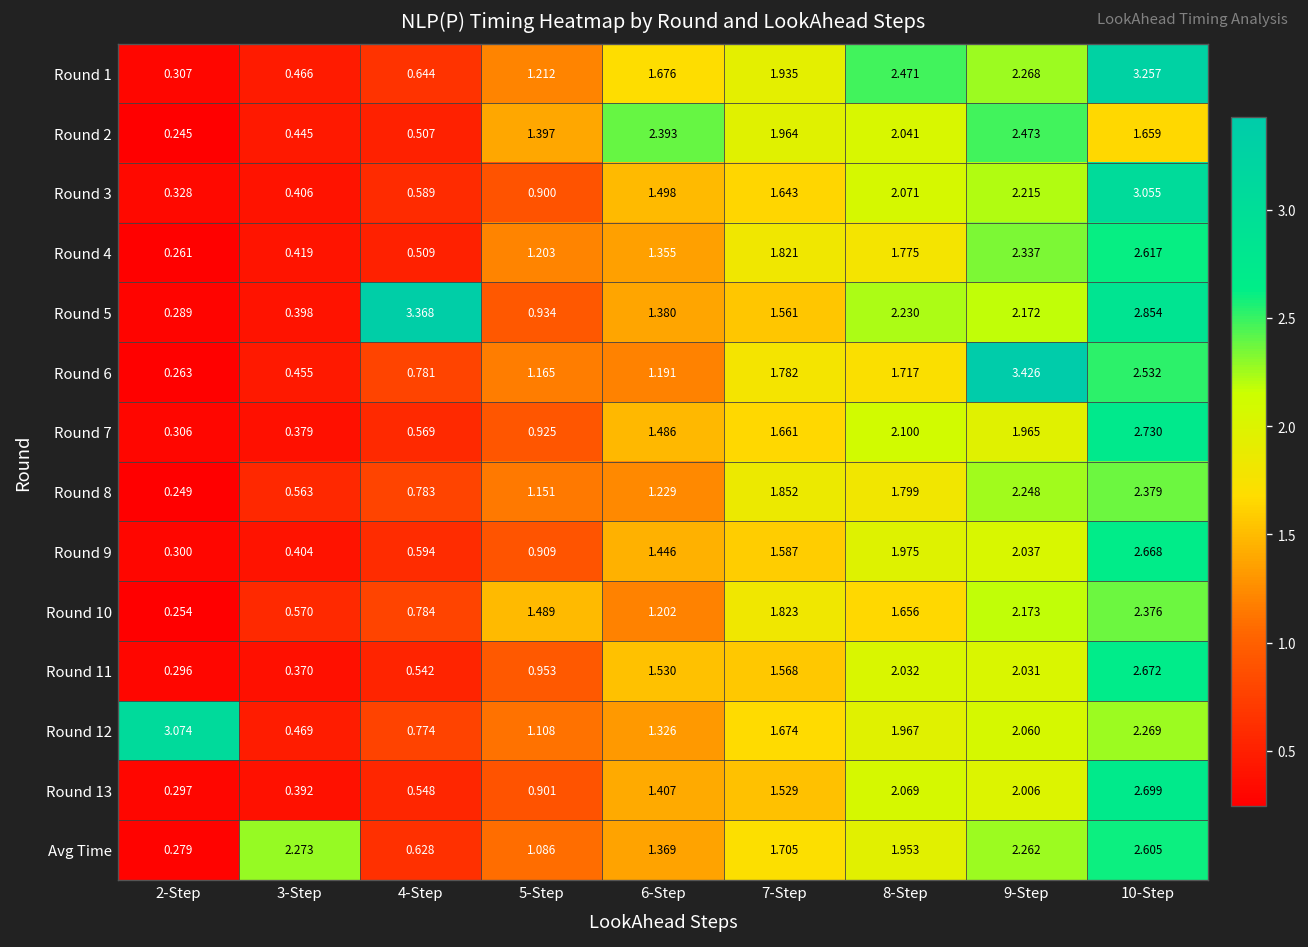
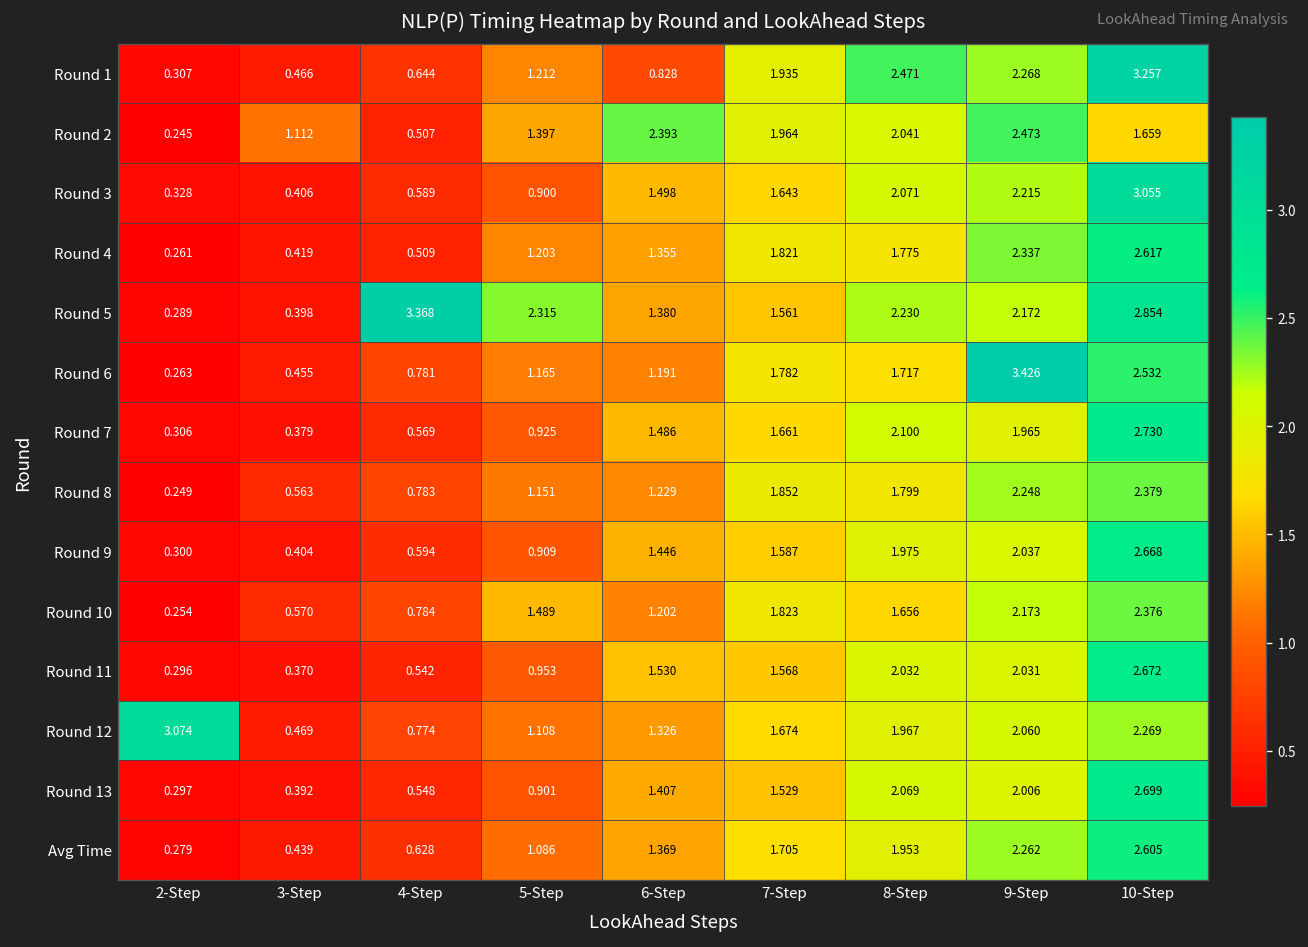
Round 1, 6-Step: 1.676 -> 0.828
Round 2, 3-Step: 0.445 -> 1.112
Round 5, 5-Step: 0.934 -> 2.315
Avg Time, 3-Step: 2.273 -> 0.439
